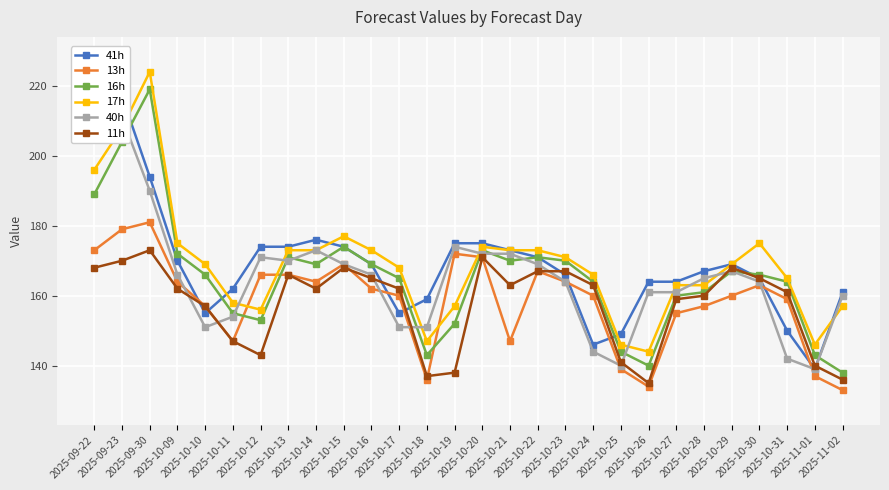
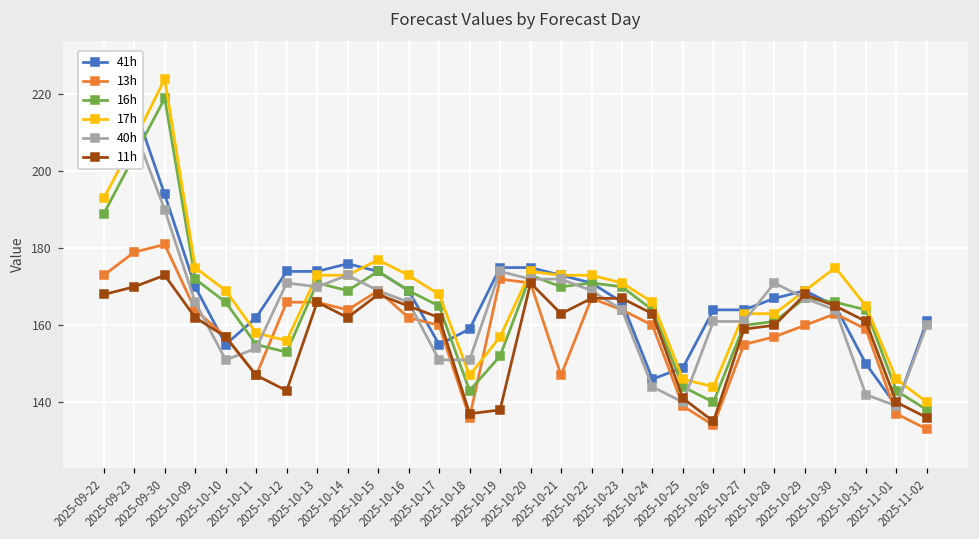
17h, 2025-09-22: 196 -> 193
40h, 2025-10-28: 165 -> 171
17h, 2025-11-02: 157 -> 140
